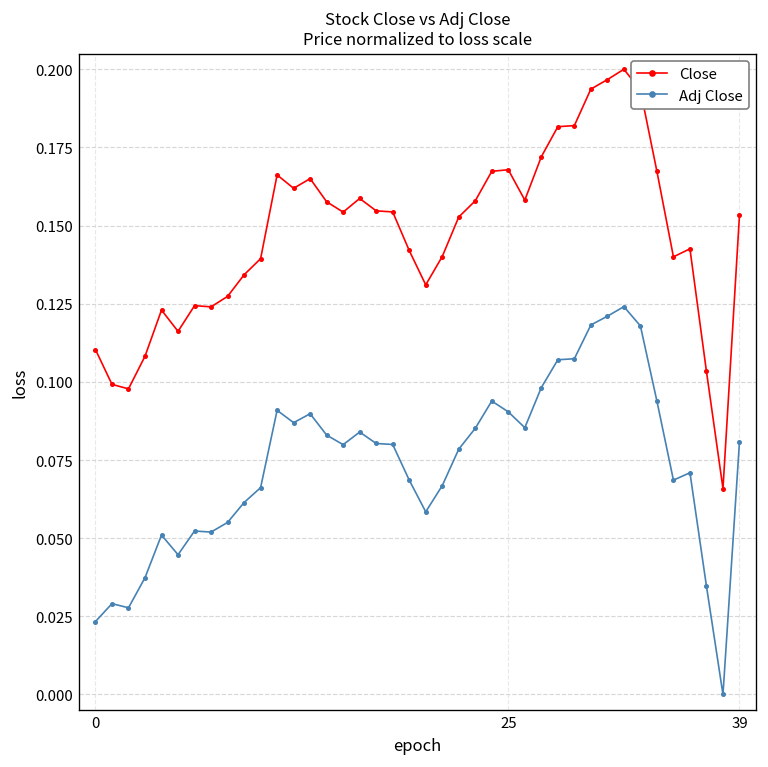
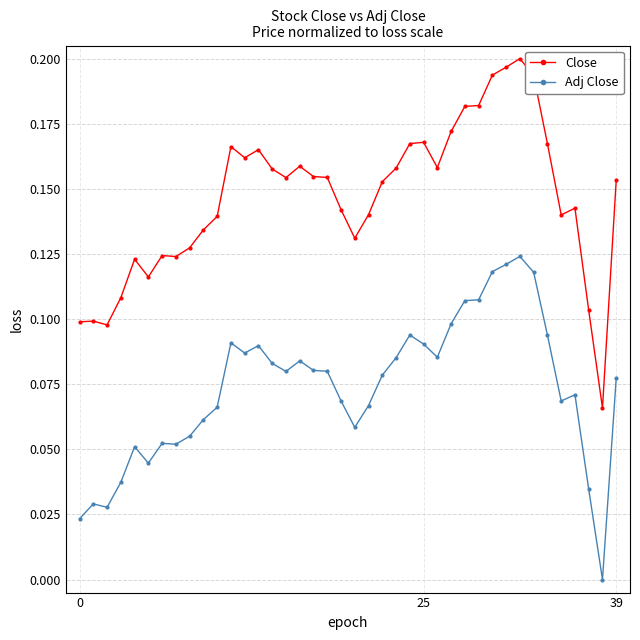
Close, 0: 0.110 -> 0.099
Adj Close, 39: 0.081 -> 0.077
